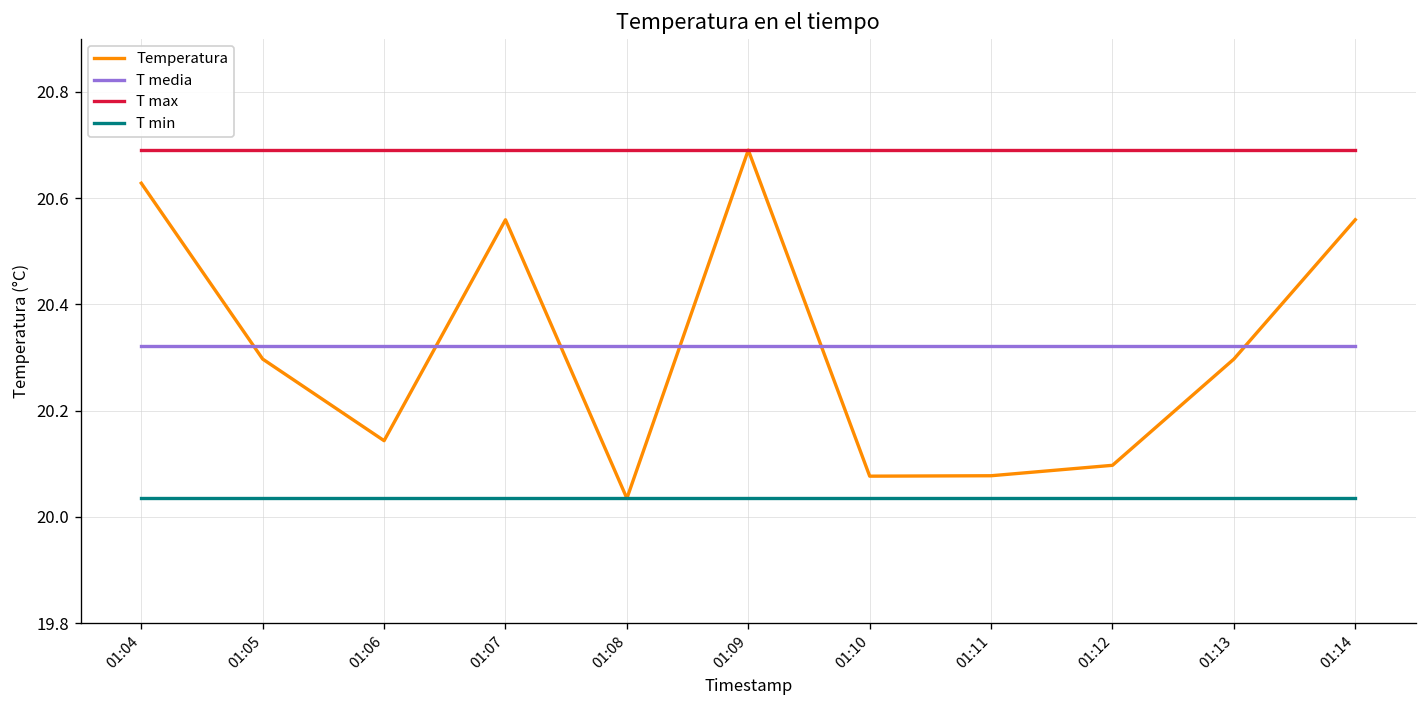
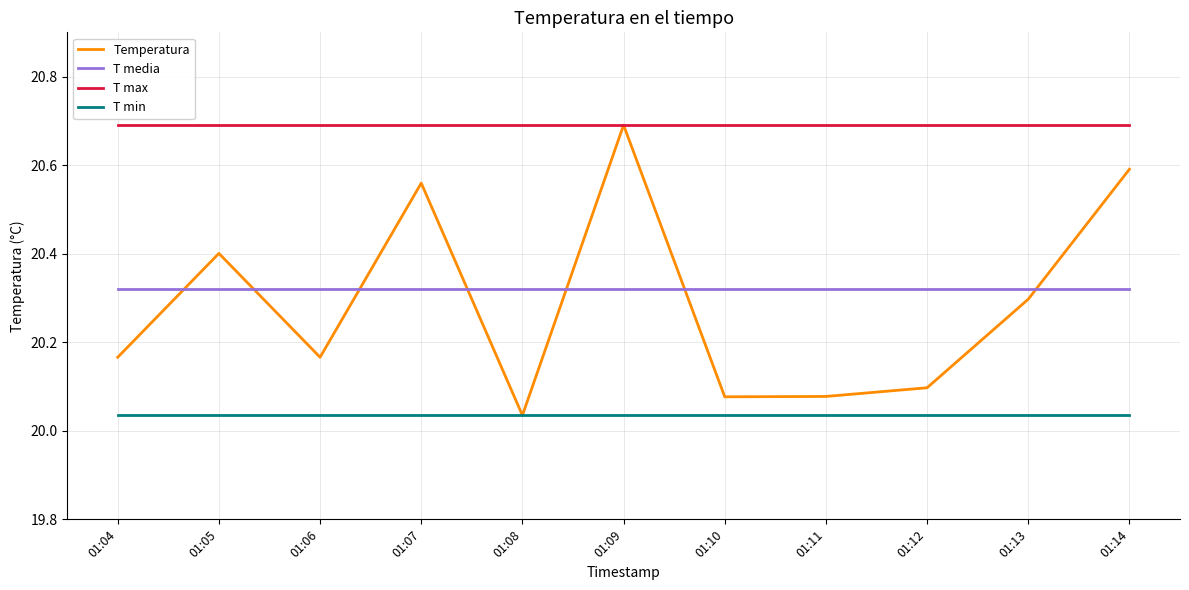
Temperatura, 01:04: 20.63 -> 20.17
Temperatura, 01:05: 20.30 -> 20.40
Temperatura, 01:06: 20.14 -> 20.17
Temperatura, 01:14: 20.56 -> 20.59
